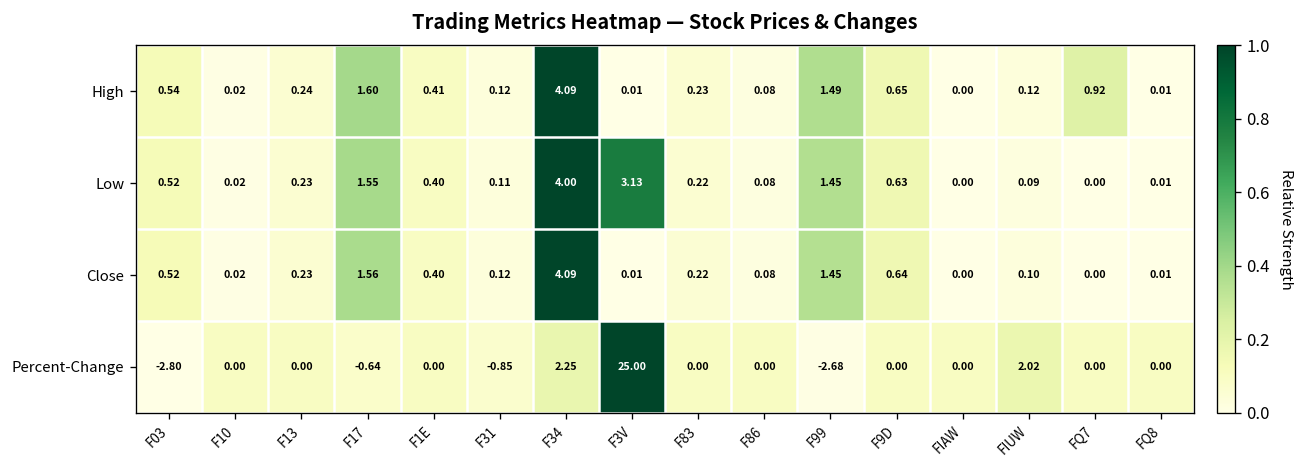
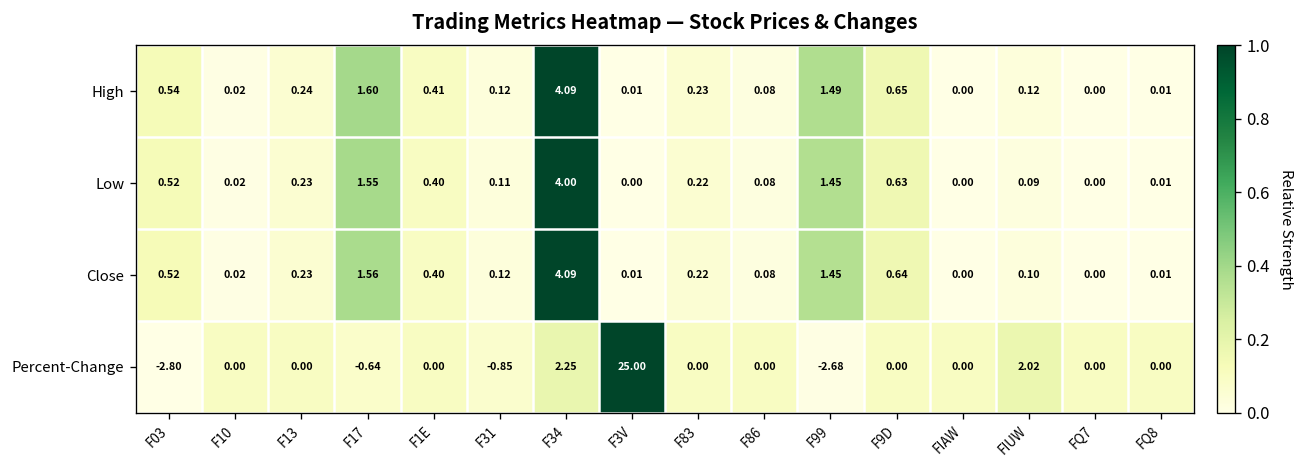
High, FQ7: 0.92 -> 0.00
Low, F3V: 3.13 -> 0.00
